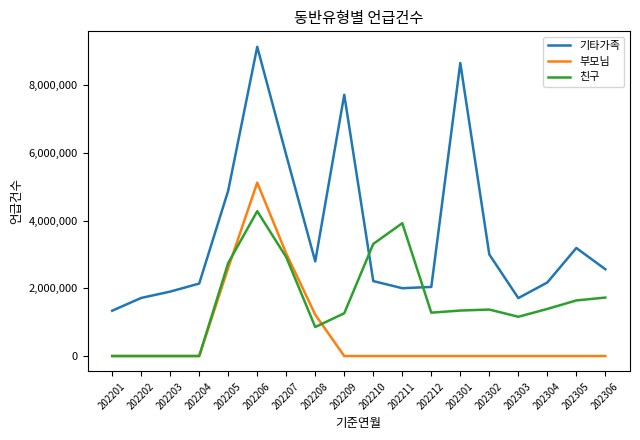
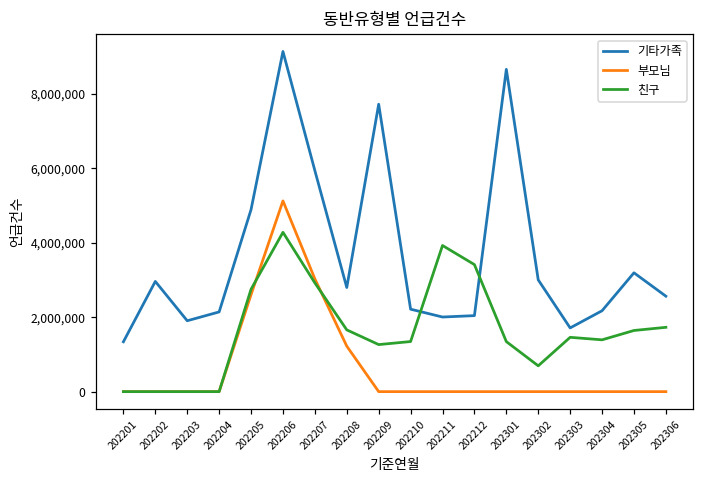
기타가족, 202202: 1,700,000 -> 3,000,000
친구, 202208: 900,000 -> 1,700,000
친구, 202210: 3,300,000 -> 1,300,000
친구, 202212: 1,300,000 -> 3,400,000
친구, 202302: 1,400,000 -> 700,000
친구, 202303: 1,200,000 -> 1,500,000
